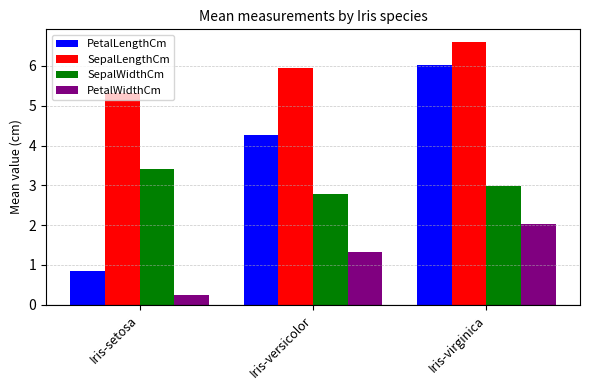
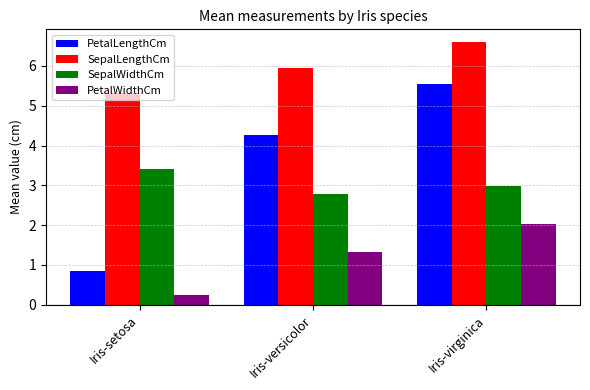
PetalLengthCm, Iris-virginica: 6.0 -> 5.6
